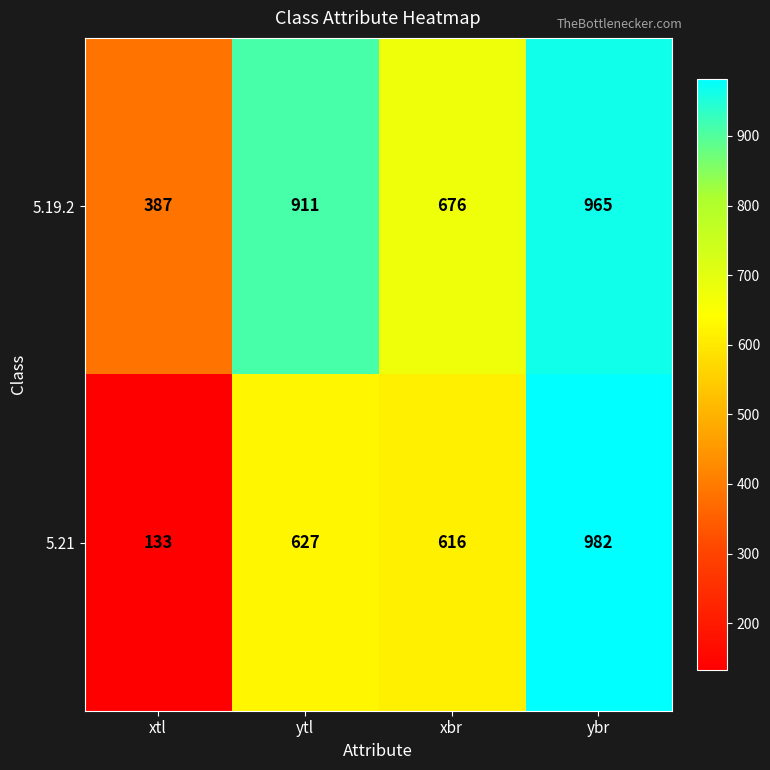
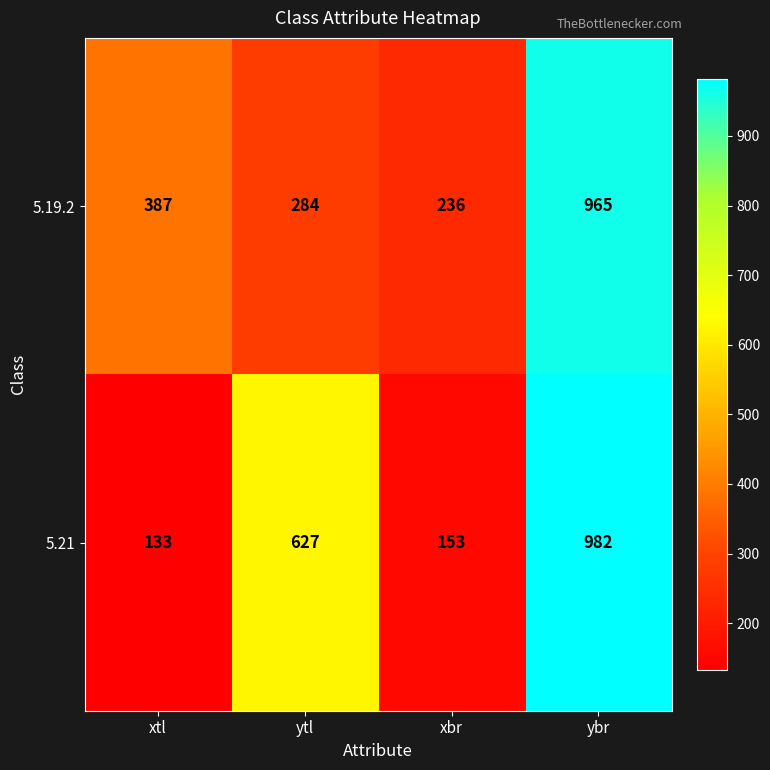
5.19.2, ytl: 911 -> 284
5.19.2, xbr: 676 -> 236
5.21, xbr: 616 -> 153
